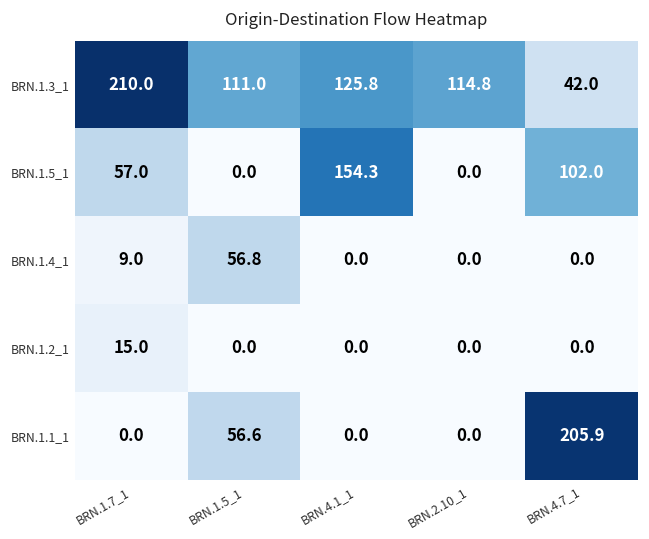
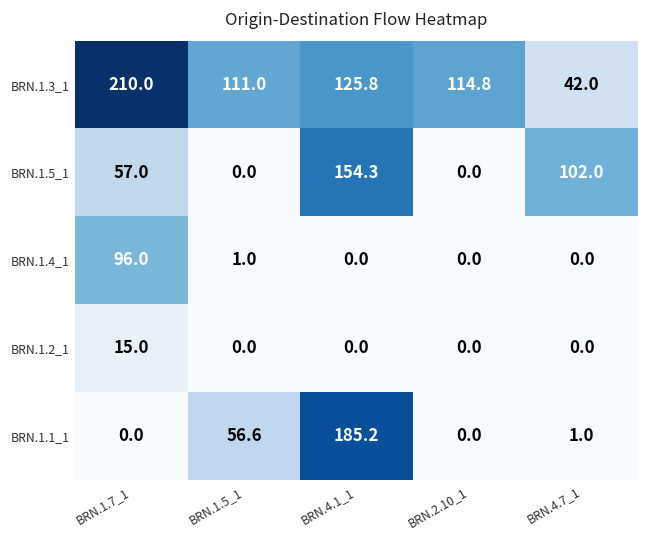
BRN.1.4_1, BRN.1.7_1: 9.0 -> 96.0
BRN.1.4_1, BRN.1.5_1: 56.8 -> 1.0
BRN.1.1_1, BRN.4.1_1: 0.0 -> 185.2
BRN.1.1_1, BRN.4.7_1: 205.9 -> 1.0
